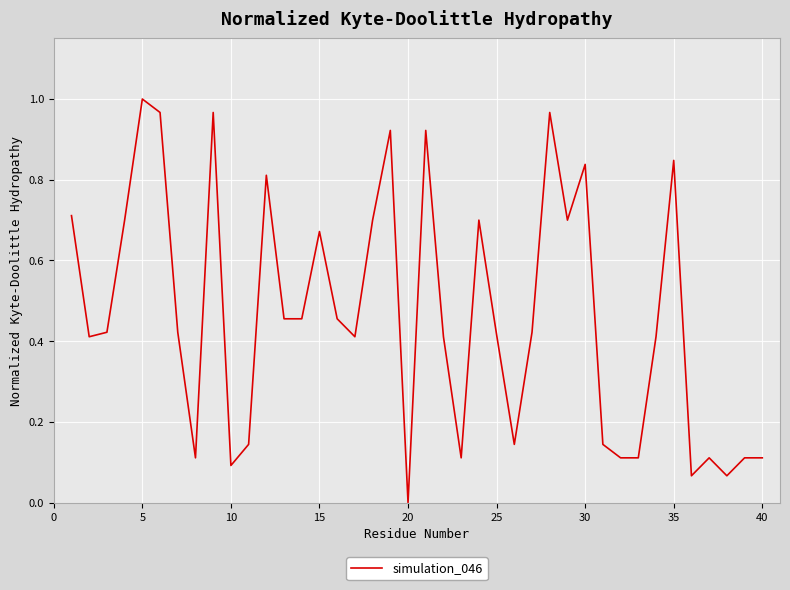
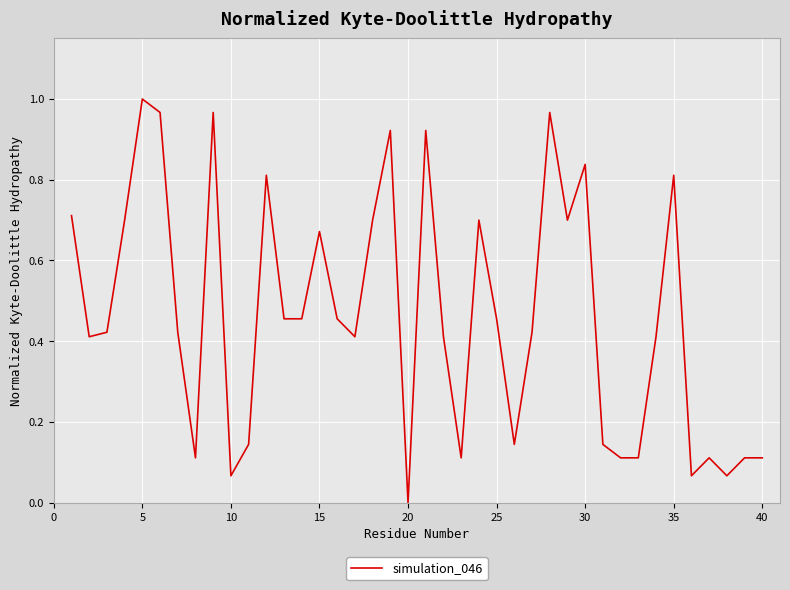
10: 0.09 -> 0.07
25: 0.42 -> 0.46
35: 0.85 -> 0.81
